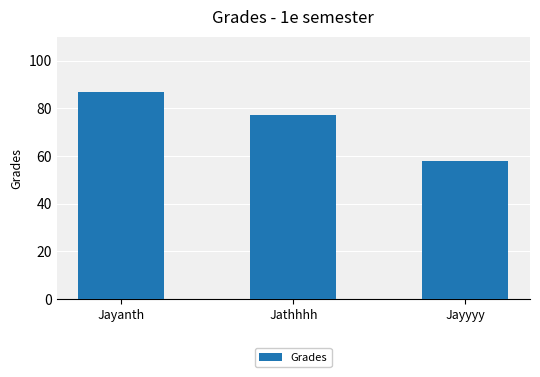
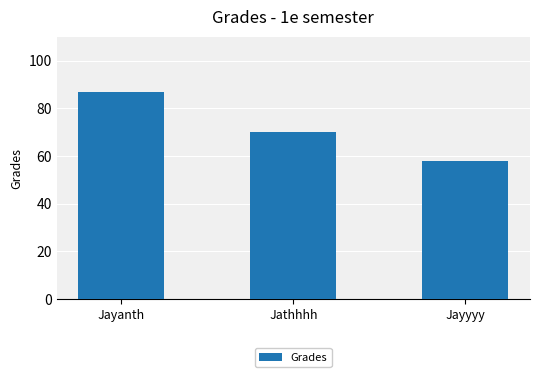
Jathhhh: 77 -> 70
